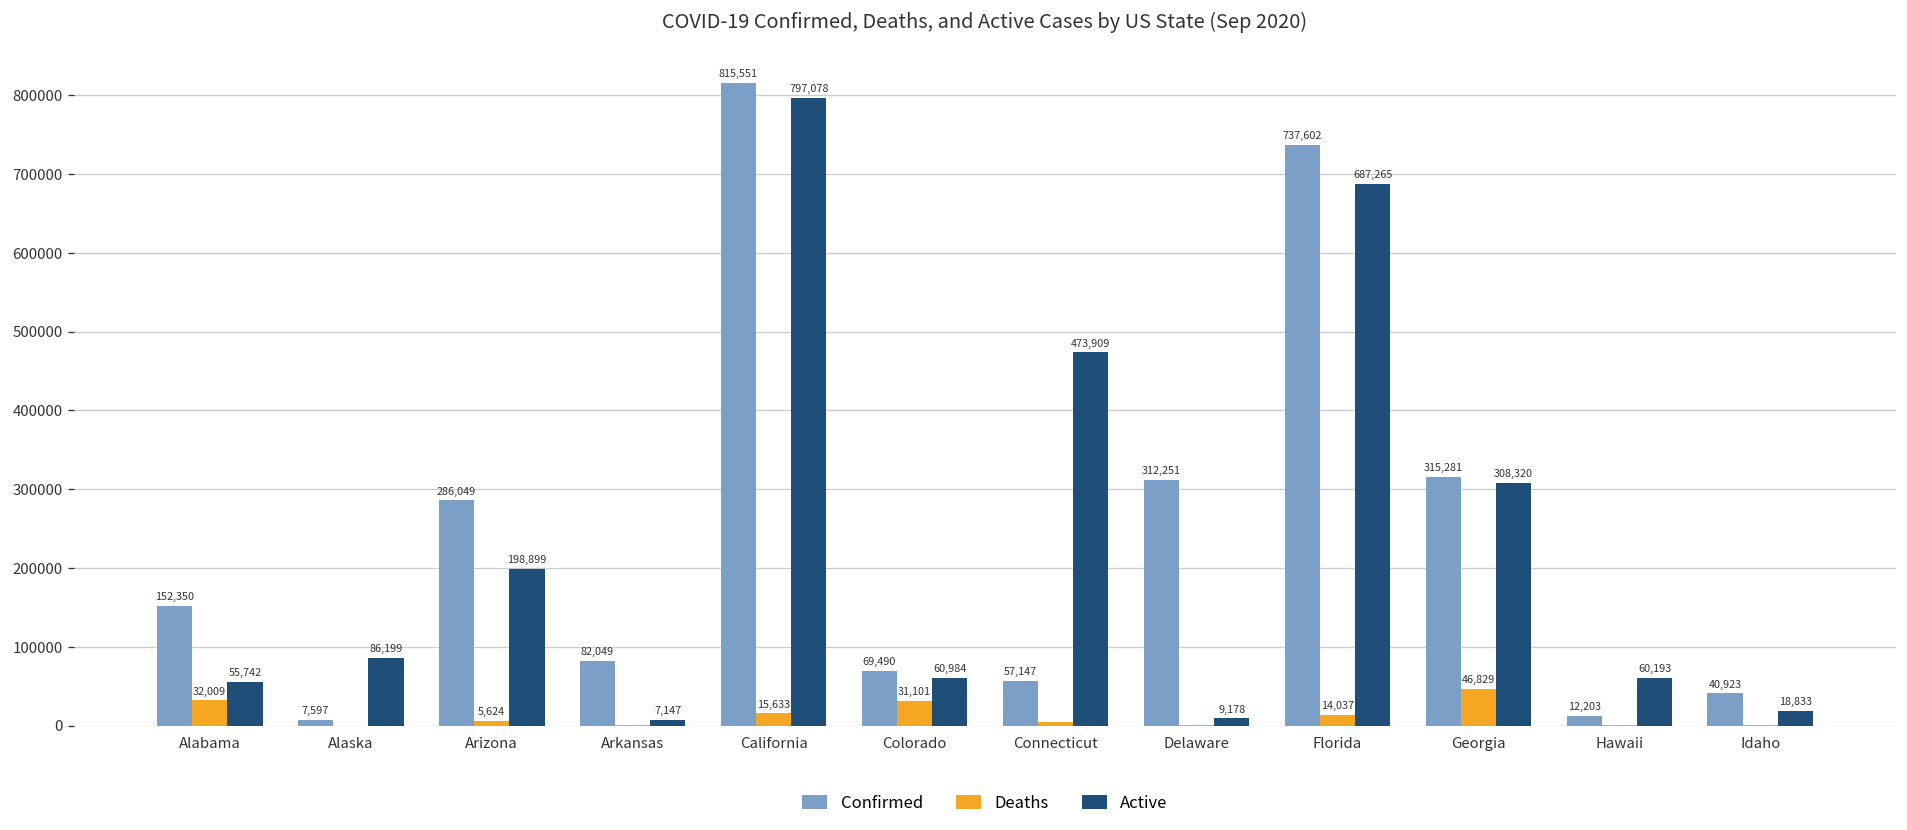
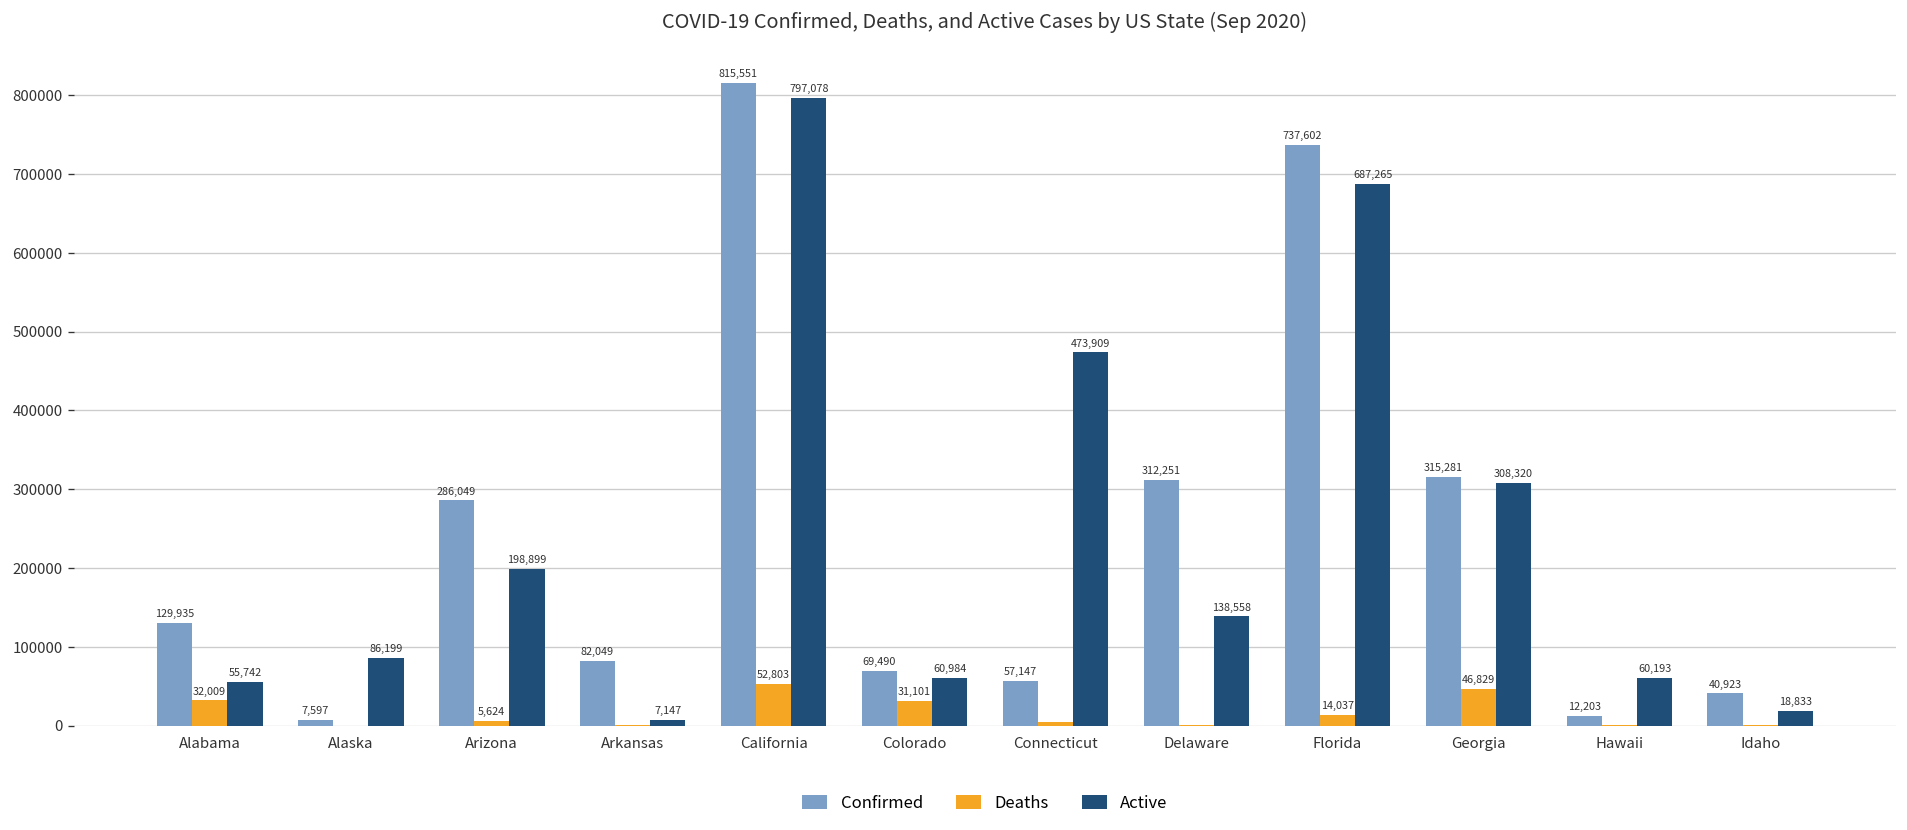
Confirmed, Alabama: 152,350 -> 129,935
Deaths, California: 15,633 -> 52,803
Active, Delaware: 9,178 -> 138,558
